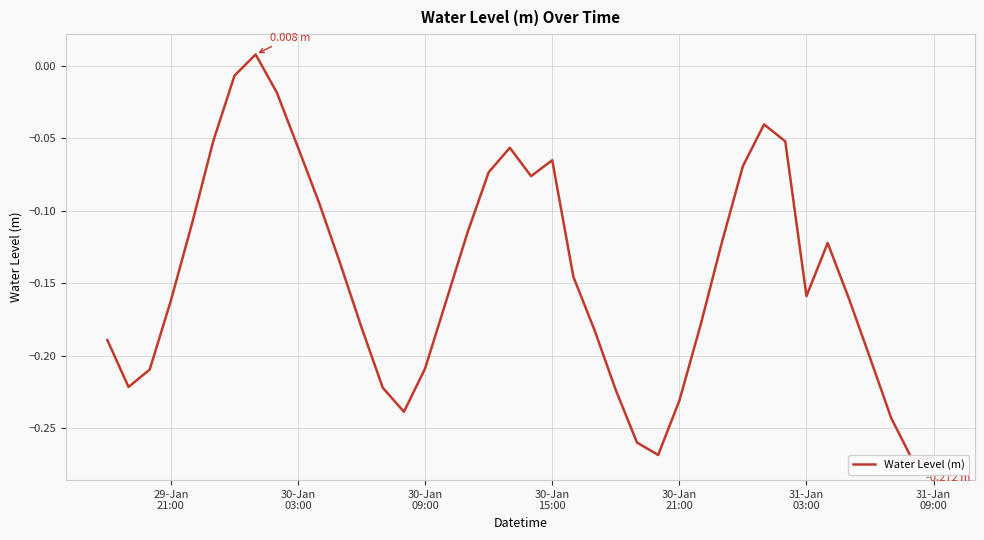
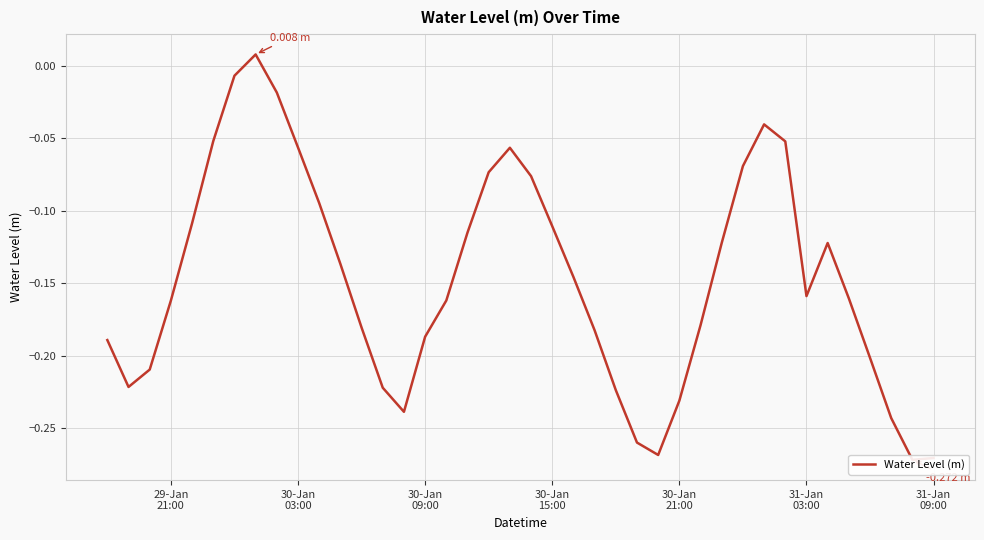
30-Jan 09:00: -0.209 -> -0.187
30-Jan 15:00: -0.065 -> -0.111
